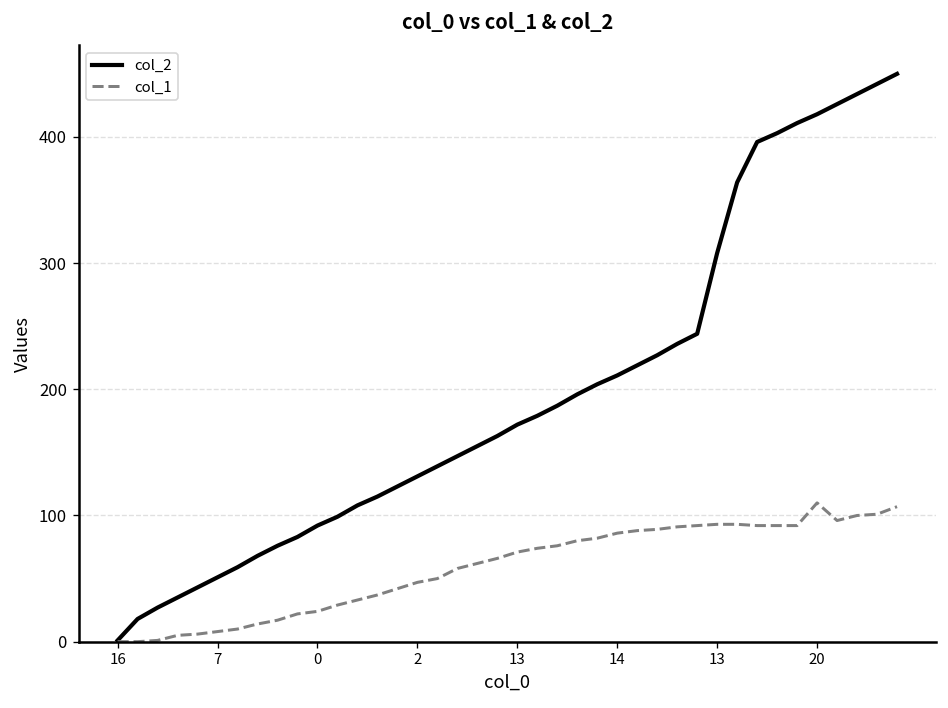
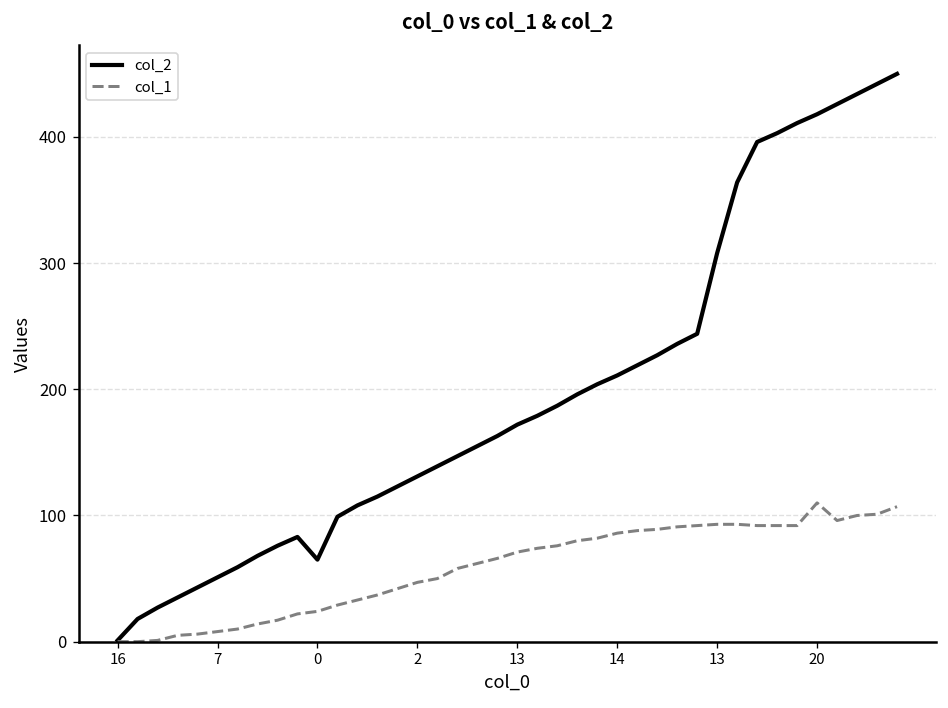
col_2, 0: 92 -> 65
